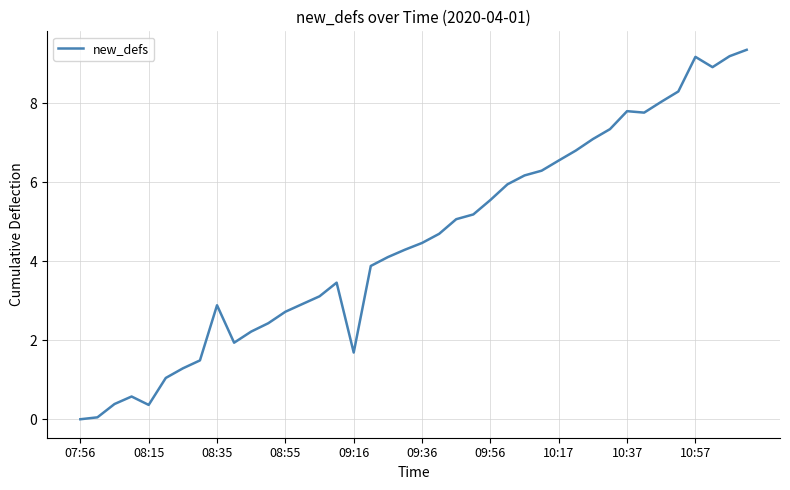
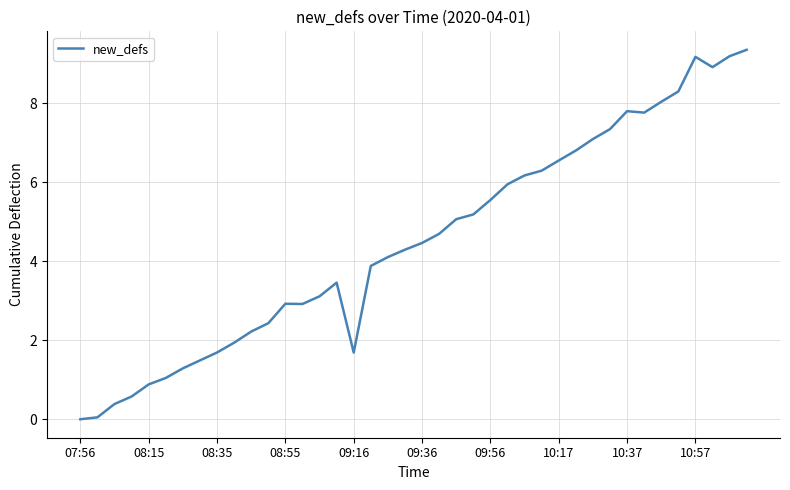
08:15: 0.4 -> 0.9
08:35: 2.9 -> 1.7
08:55: 2.7 -> 2.9
